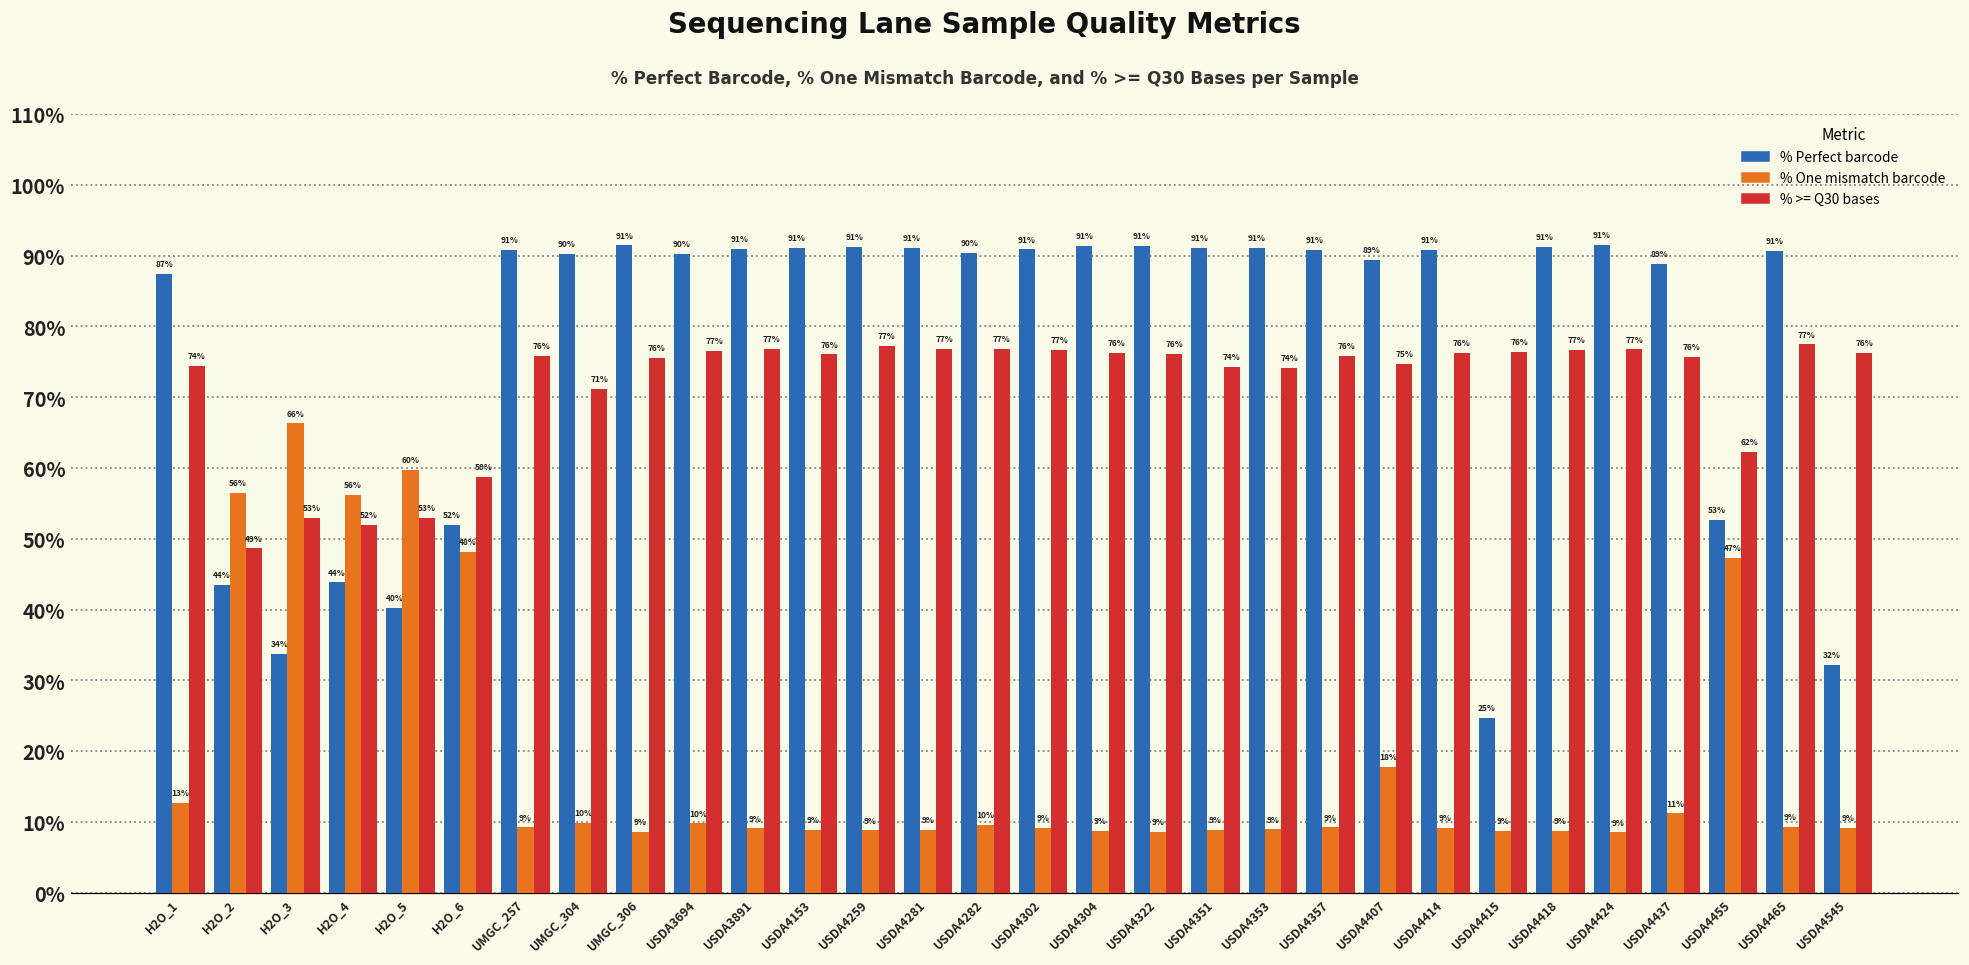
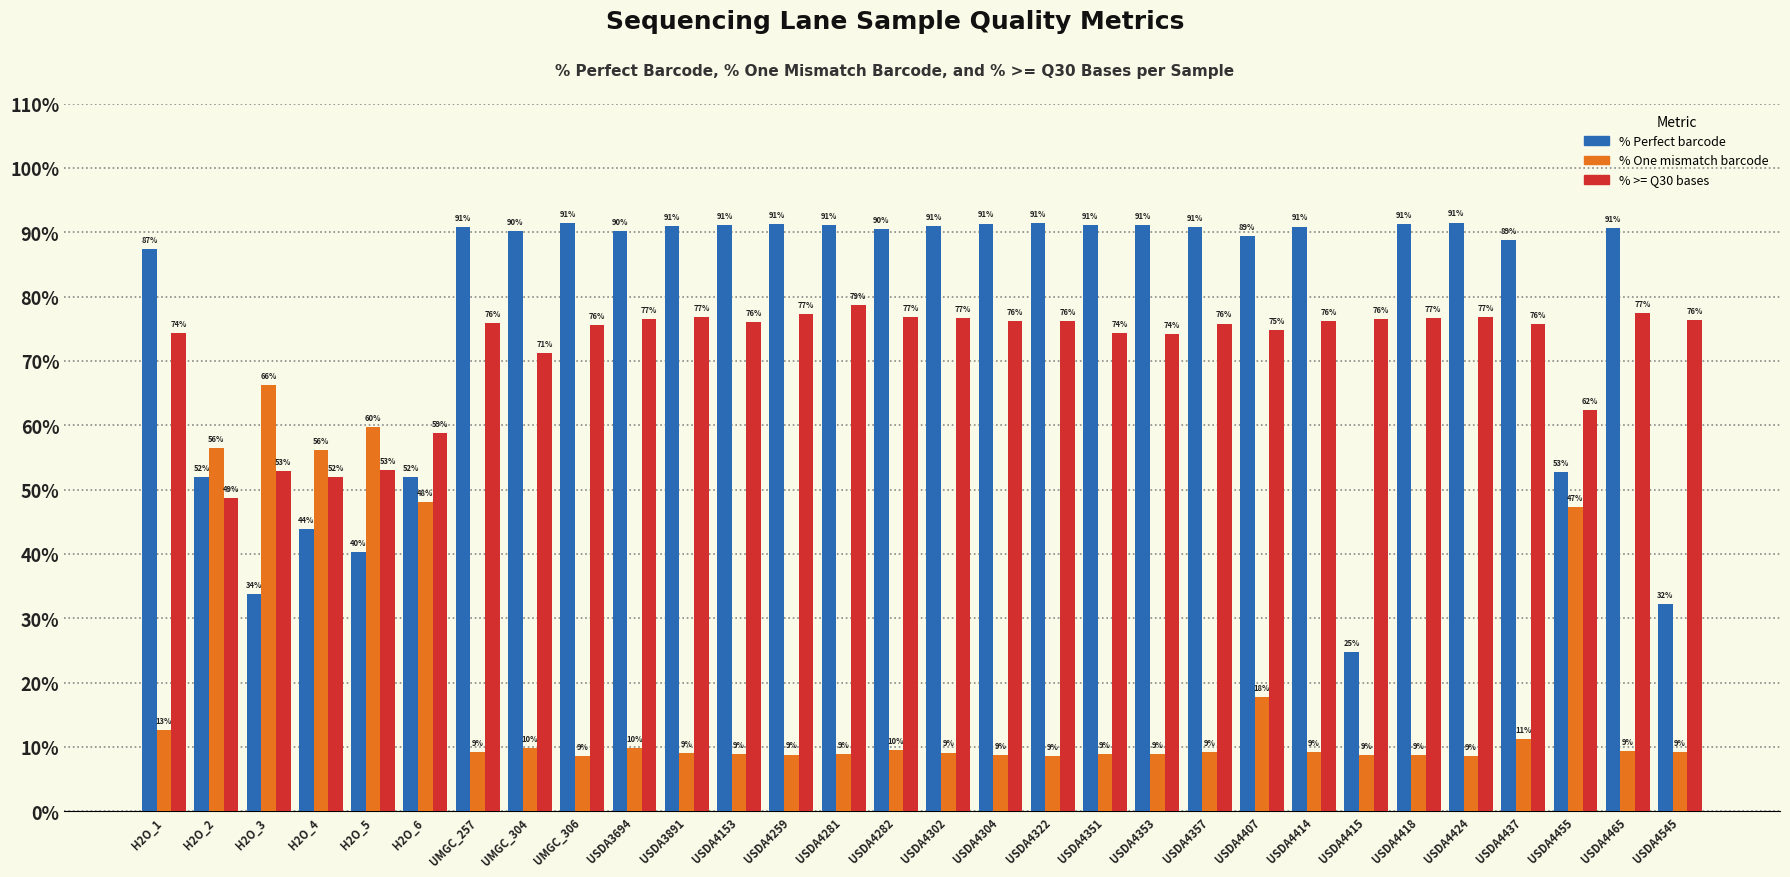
% Perfect barcode, H2O_2: 44% -> 52%
% >= Q30 bases, USDA4281: 77% -> 79%
